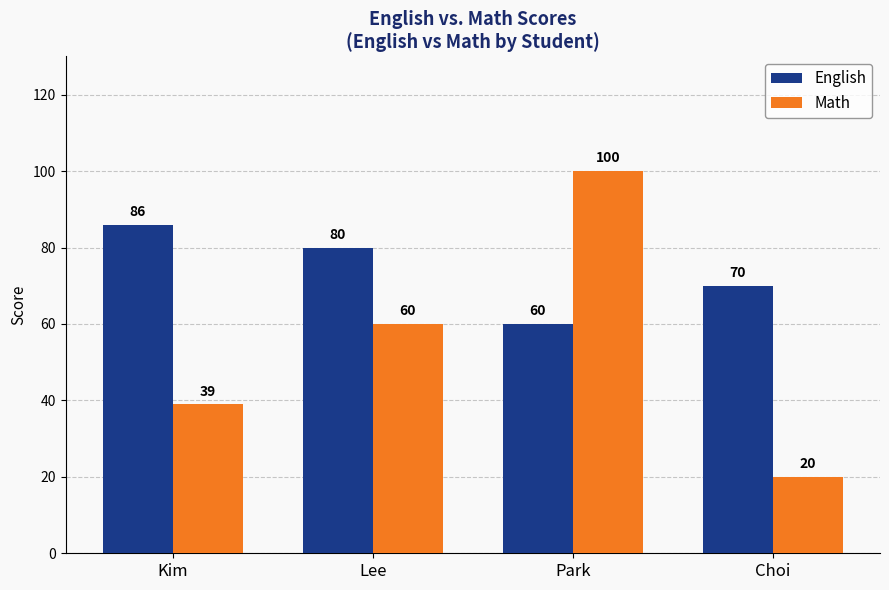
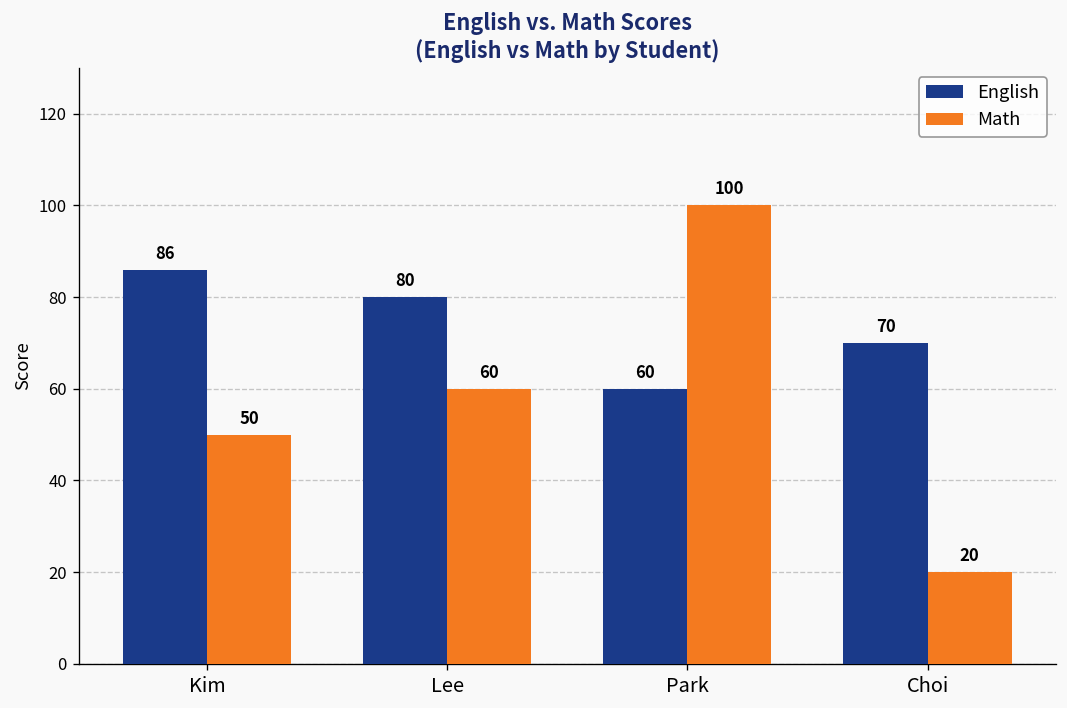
Math, Kim: 39 -> 50
